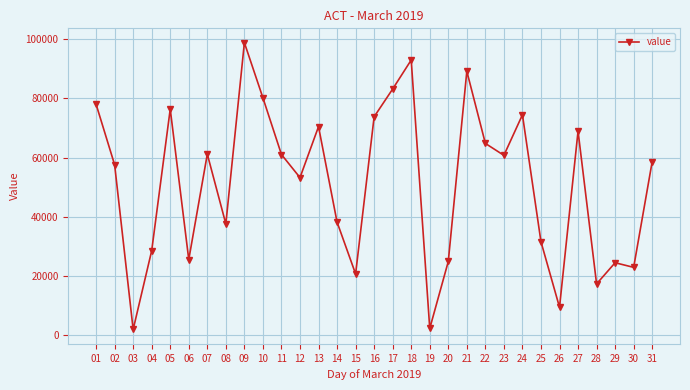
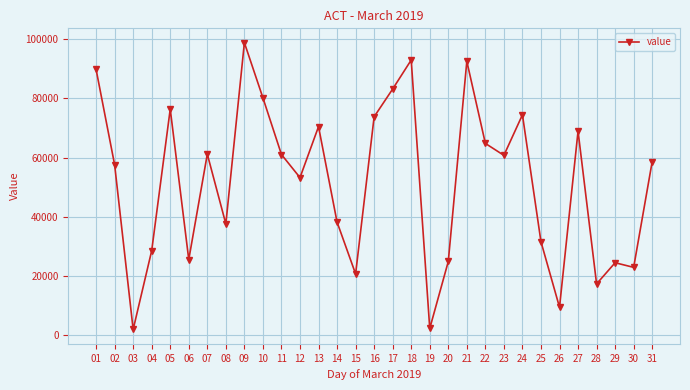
01: 78000 -> 90000
21: 89000 -> 92000
